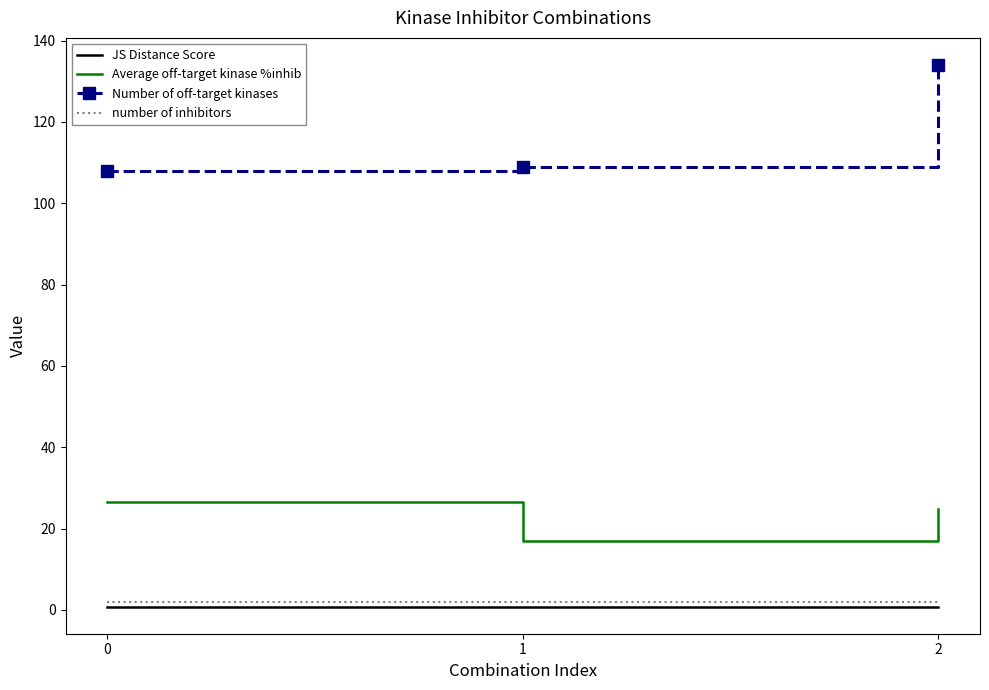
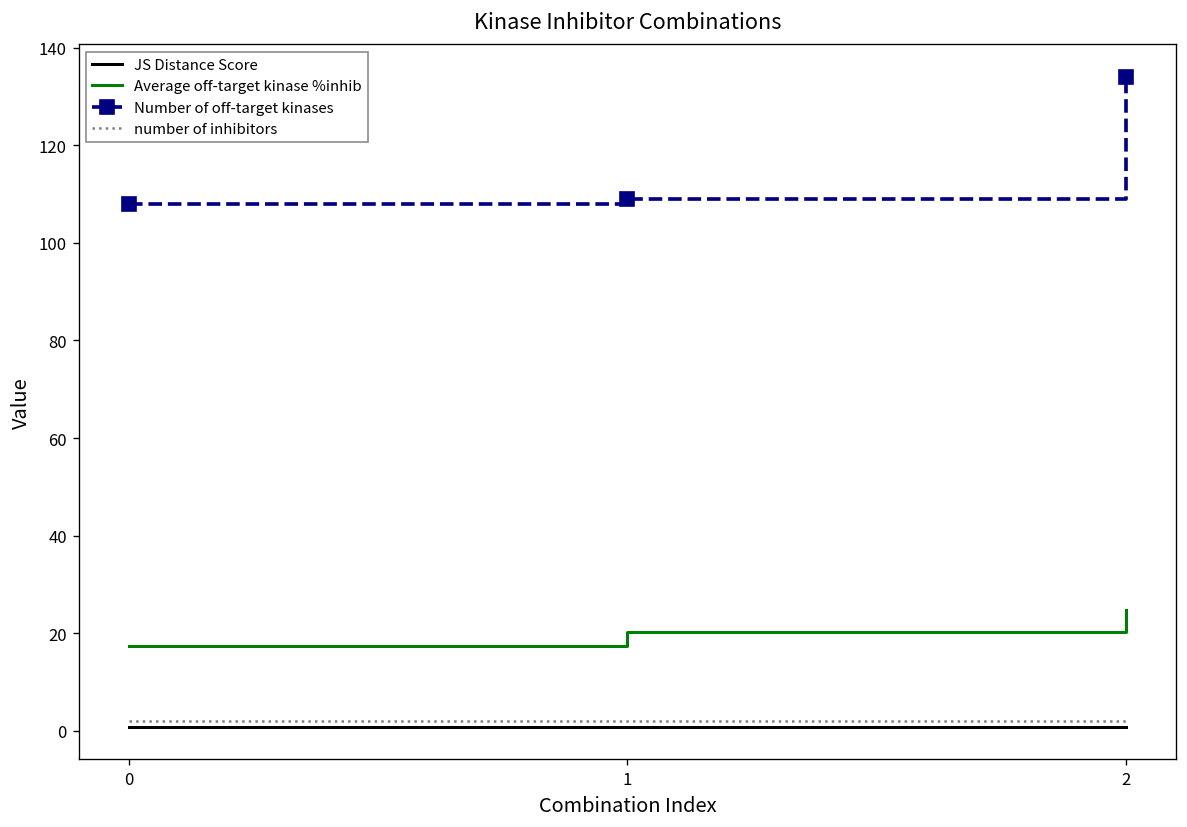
Average off-target kinase %inhib, 0: 27 -> 17
Average off-target kinase %inhib, 1: 17 -> 20
